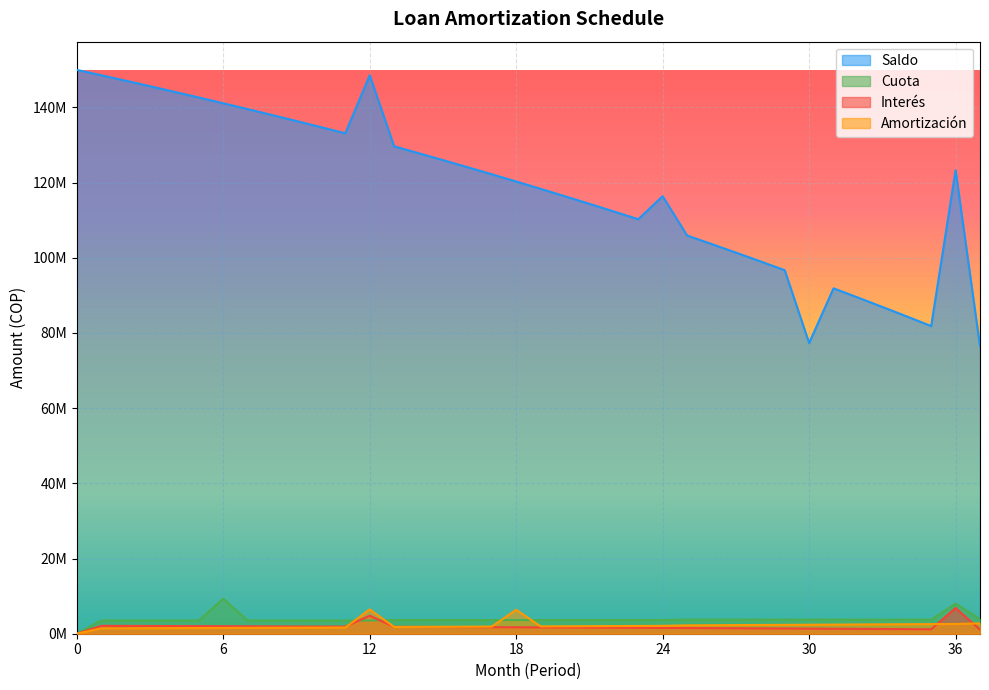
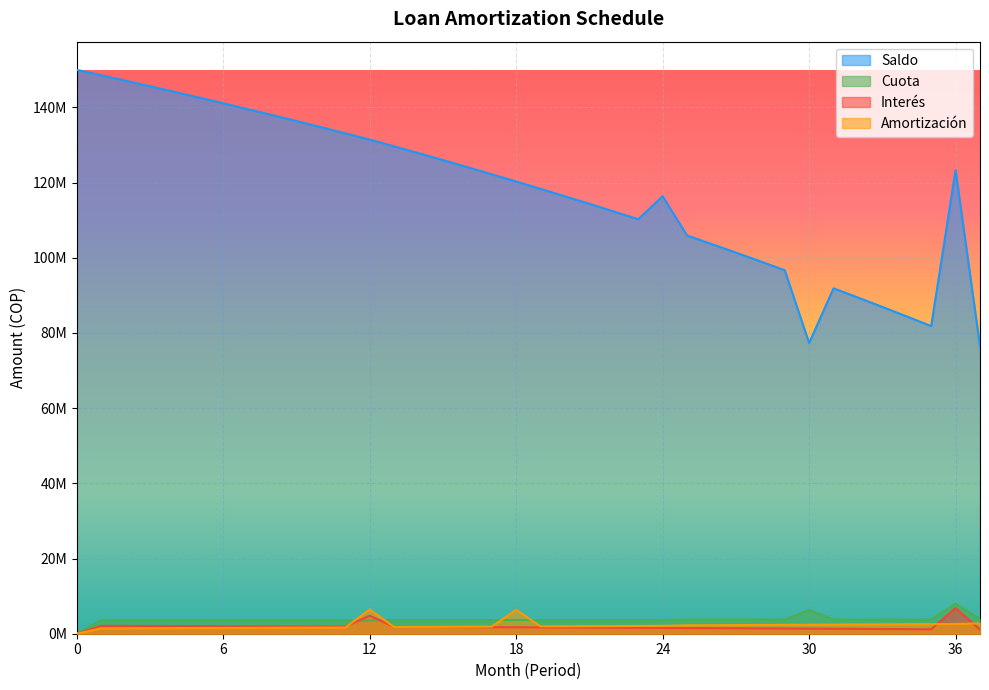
Cuota, 6: 9000000 -> 4000000
Saldo, 12: 149000000 -> 131000000
Cuota, 30: 4000000 -> 6000000
